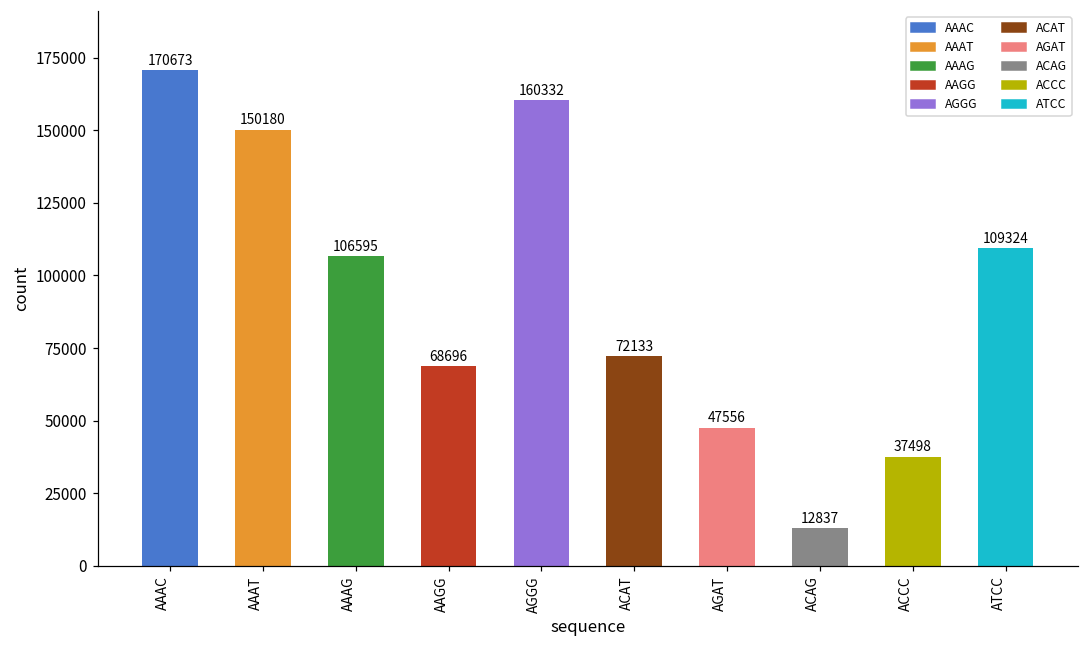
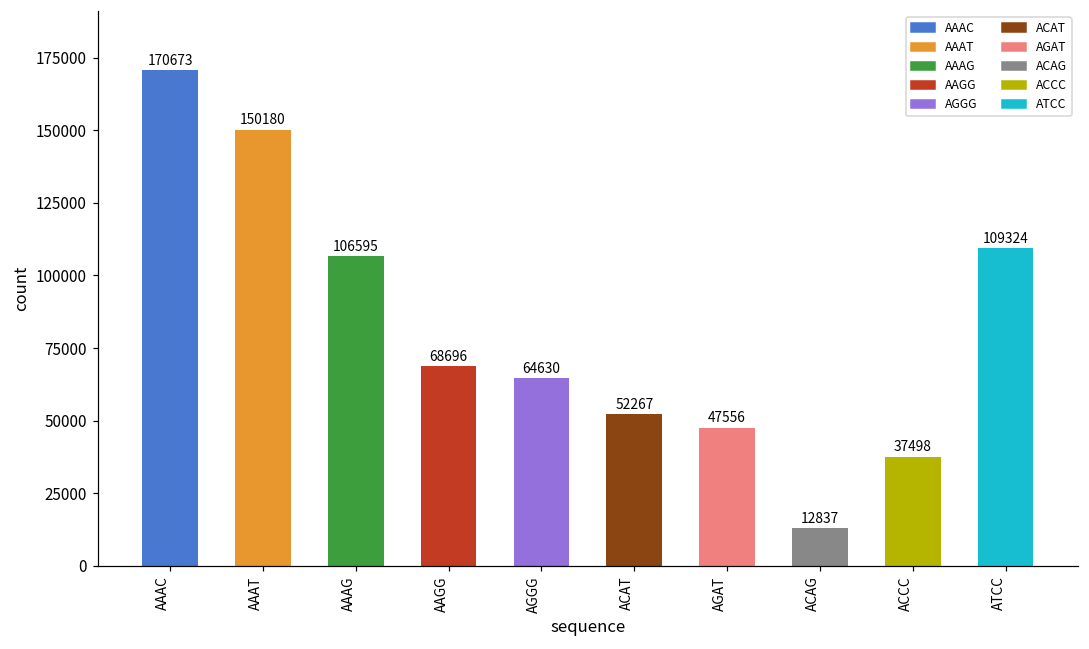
AGGG: 160332 -> 64630
ACAT: 72133 -> 52267
